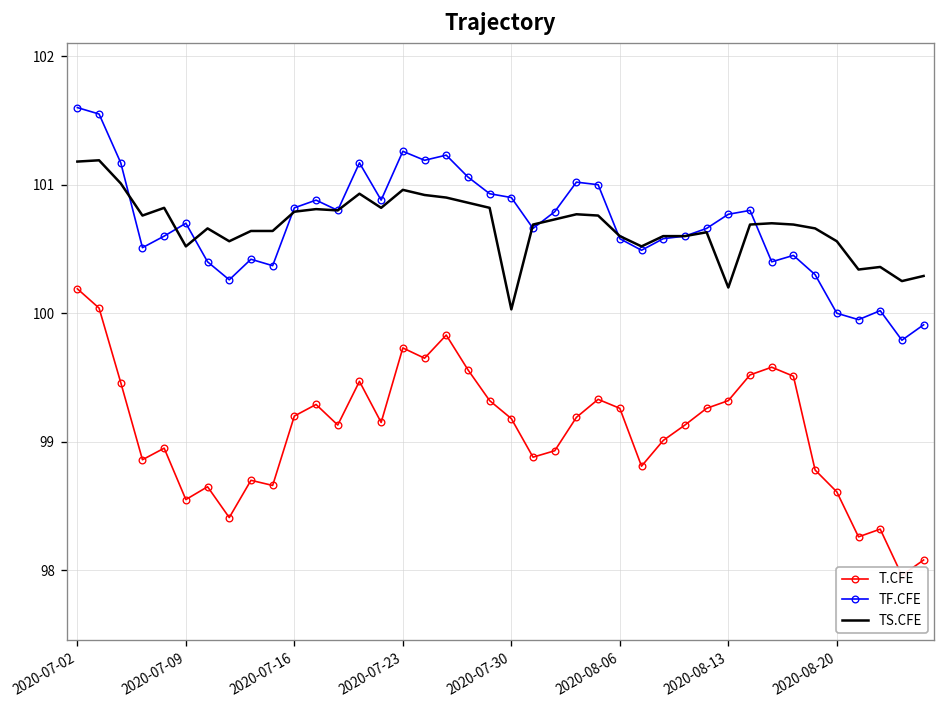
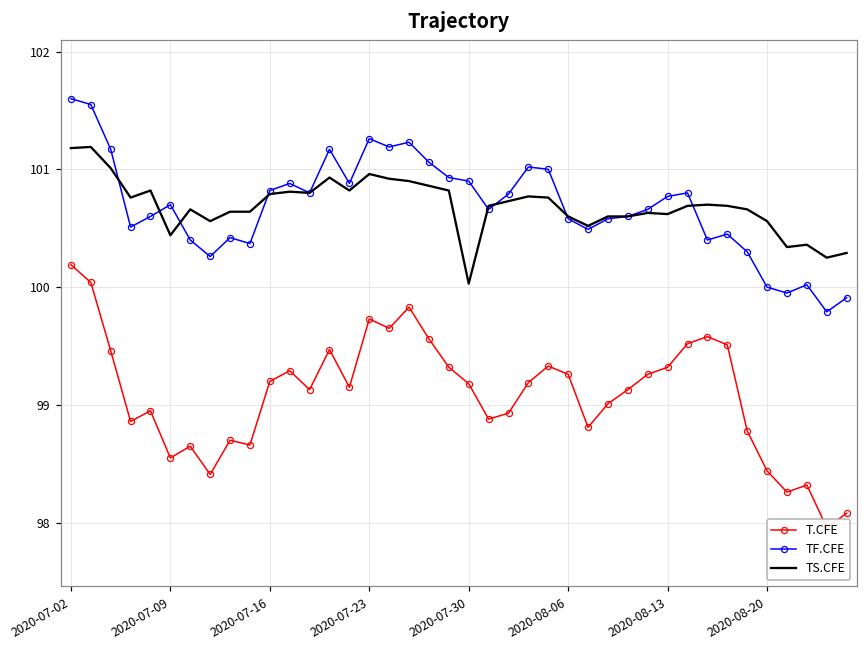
TS.CFE, 2020-07-09: 100.52 -> 100.44
TS.CFE, 2020-08-13: 100.20 -> 100.62
T.CFE, 2020-08-20: 98.61 -> 98.44
